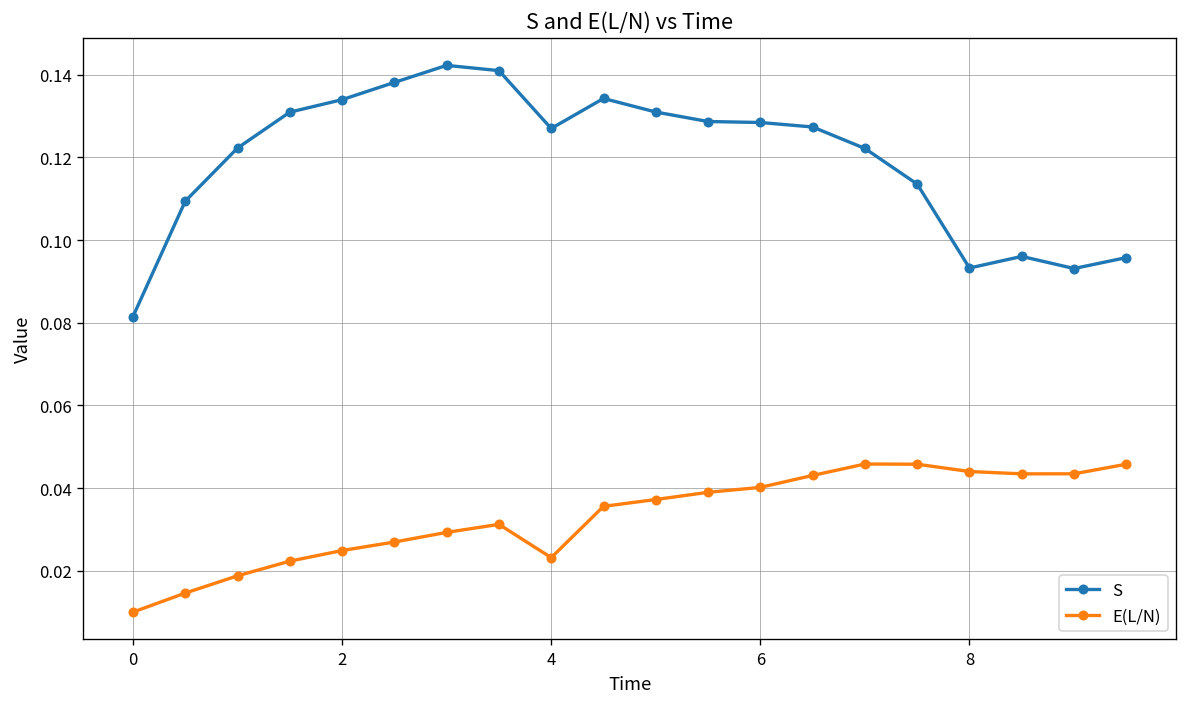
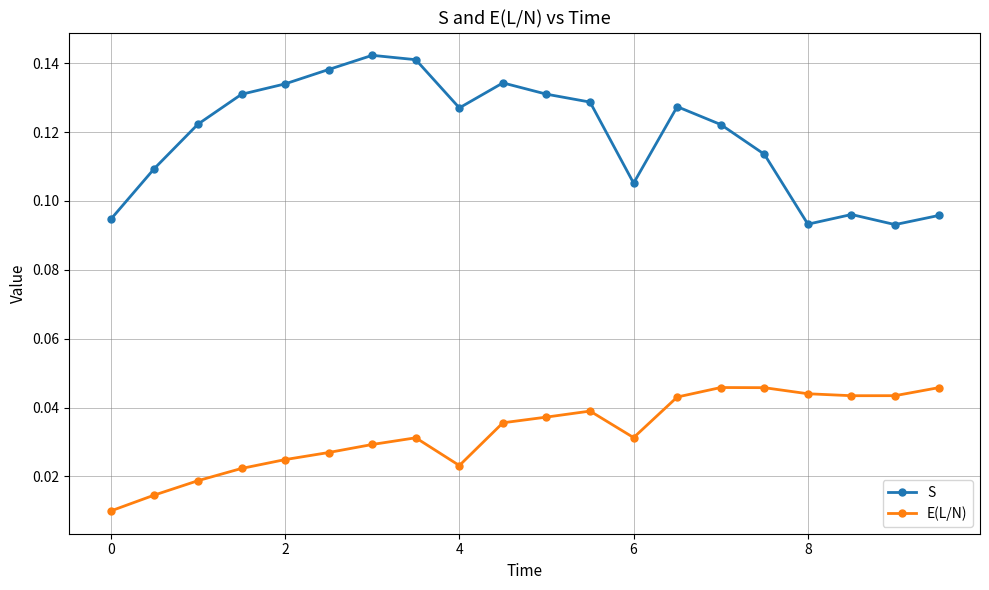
S, 0: 0.082 -> 0.095
S, 6: 0.128 -> 0.105
E(L/N), 6: 0.040 -> 0.031
